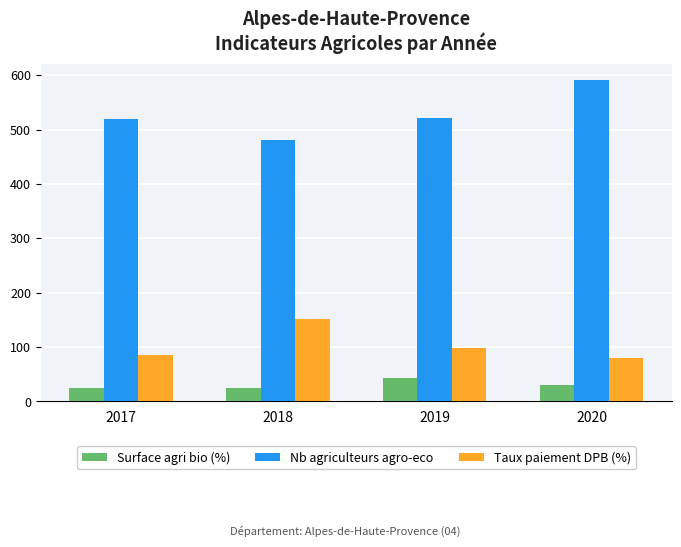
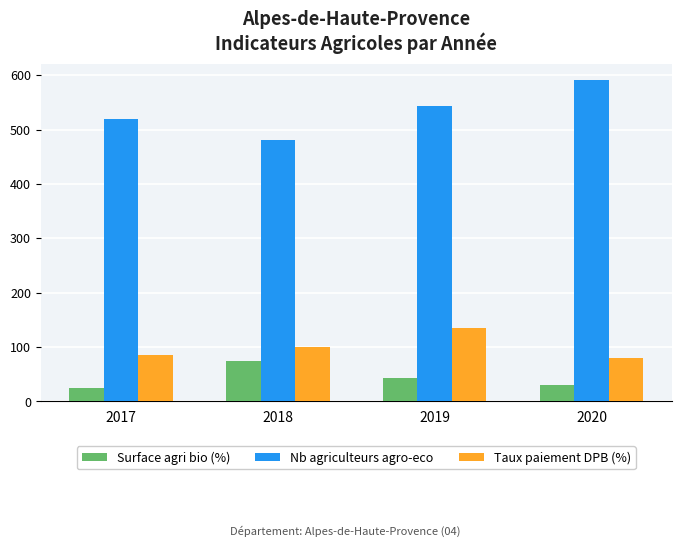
Surface agri bio (%), 2018: 30 -> 70
Taux paiement DPB (%), 2018: 150 -> 100
Nb agriculteurs agro-eco, 2019: 520 -> 540
Taux paiement DPB (%), 2019: 100 -> 130
